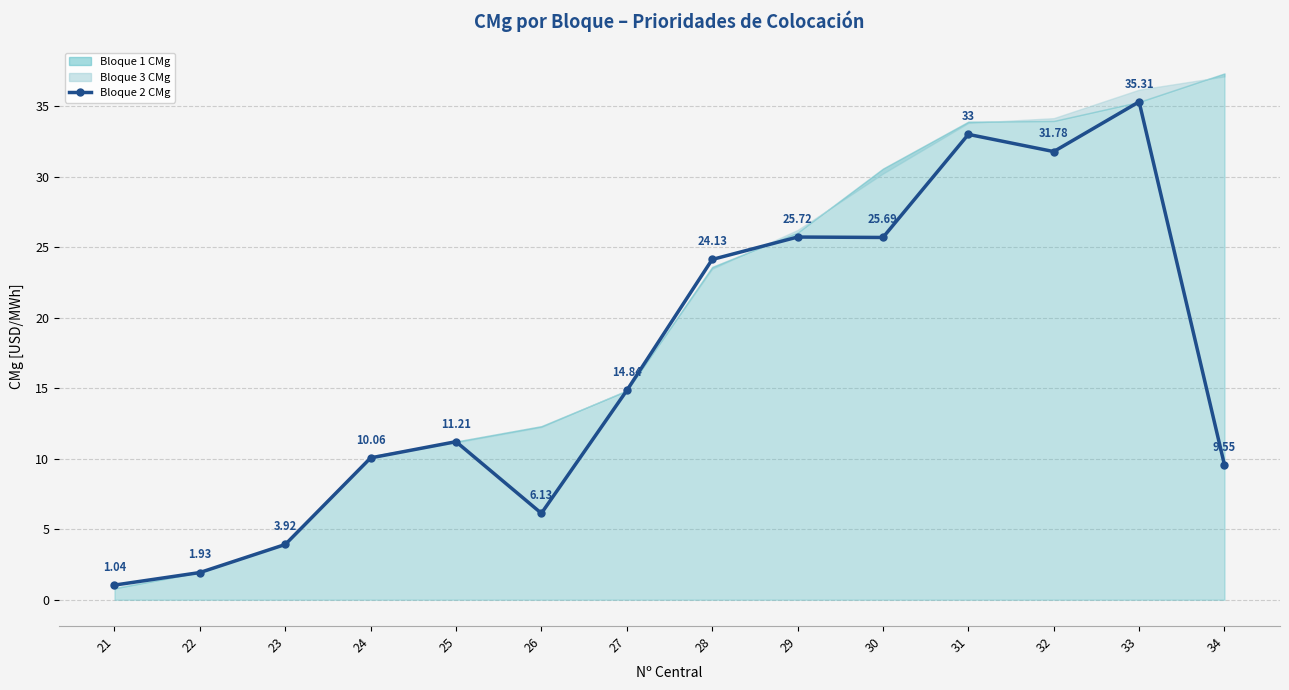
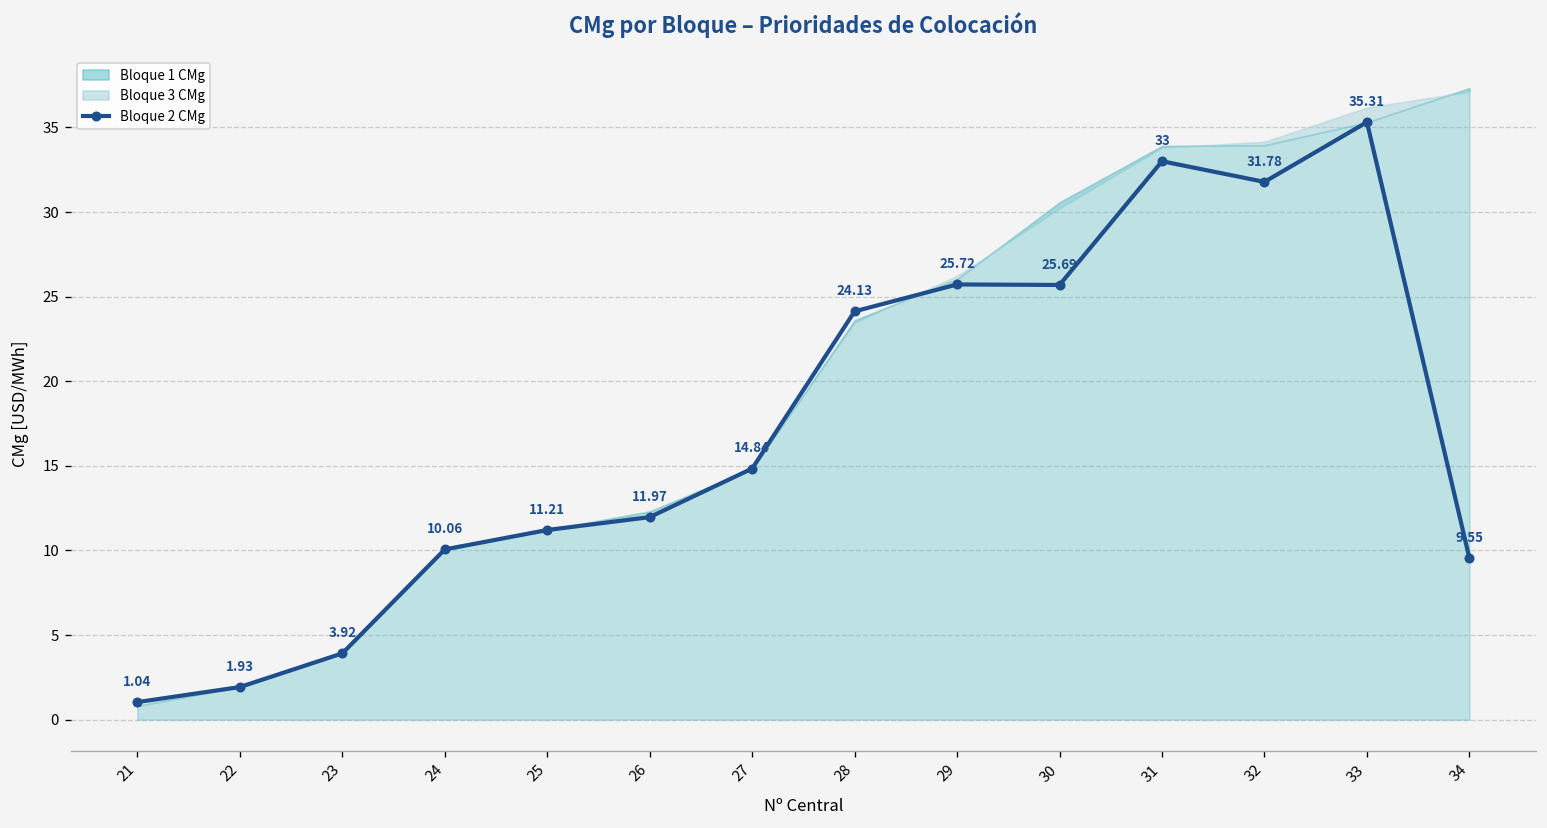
Bloque 2 CMg, 26: 6.13 -> 11.97
